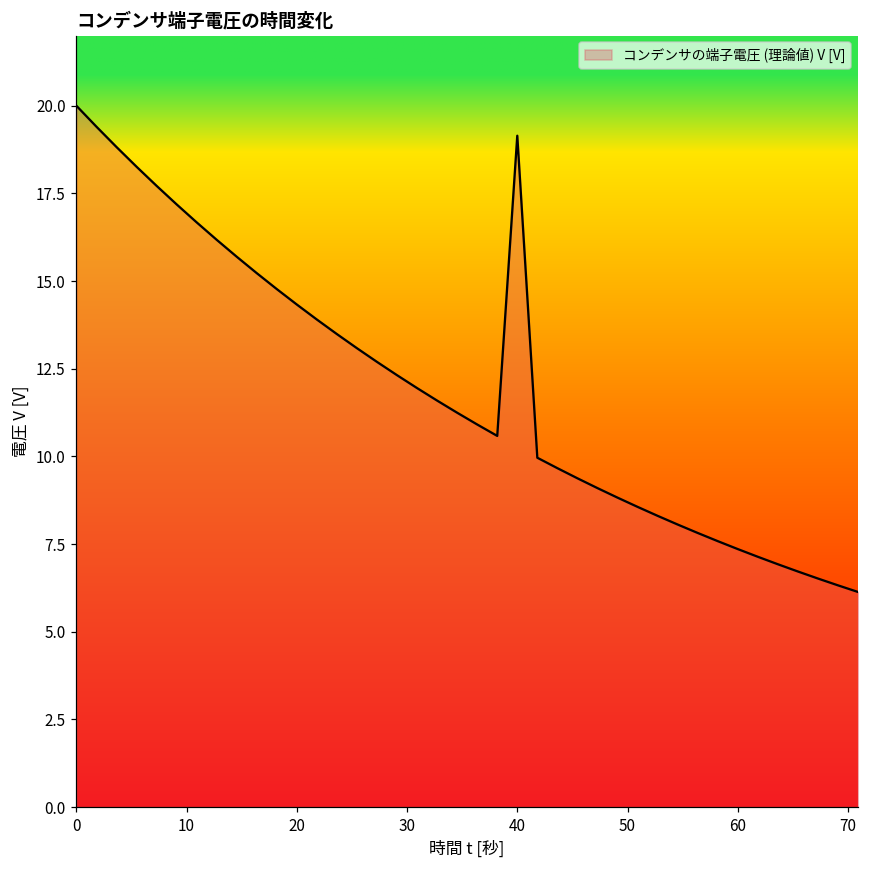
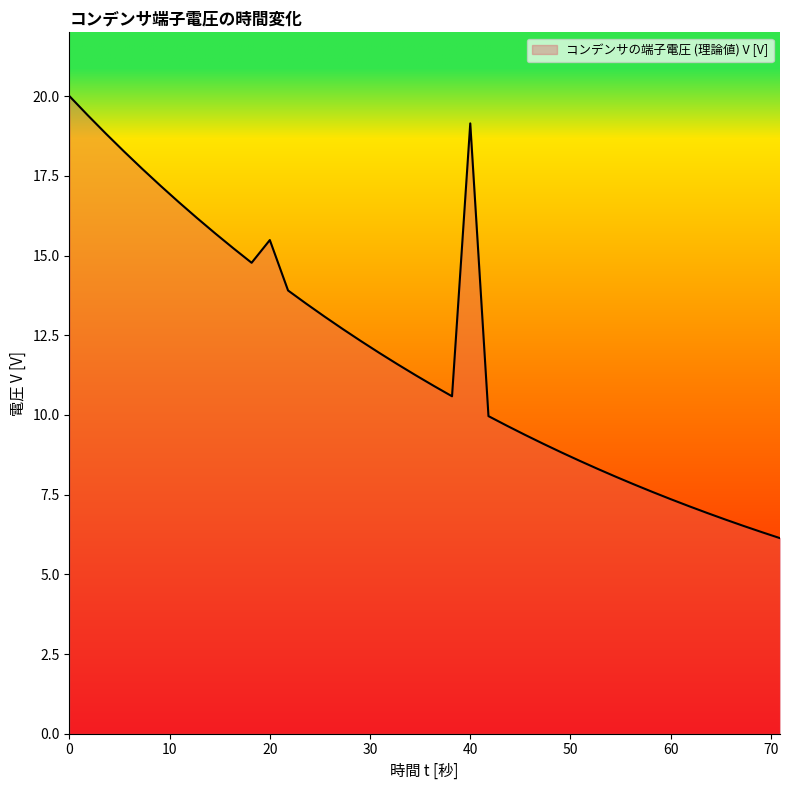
20: 14.3 -> 15.5
